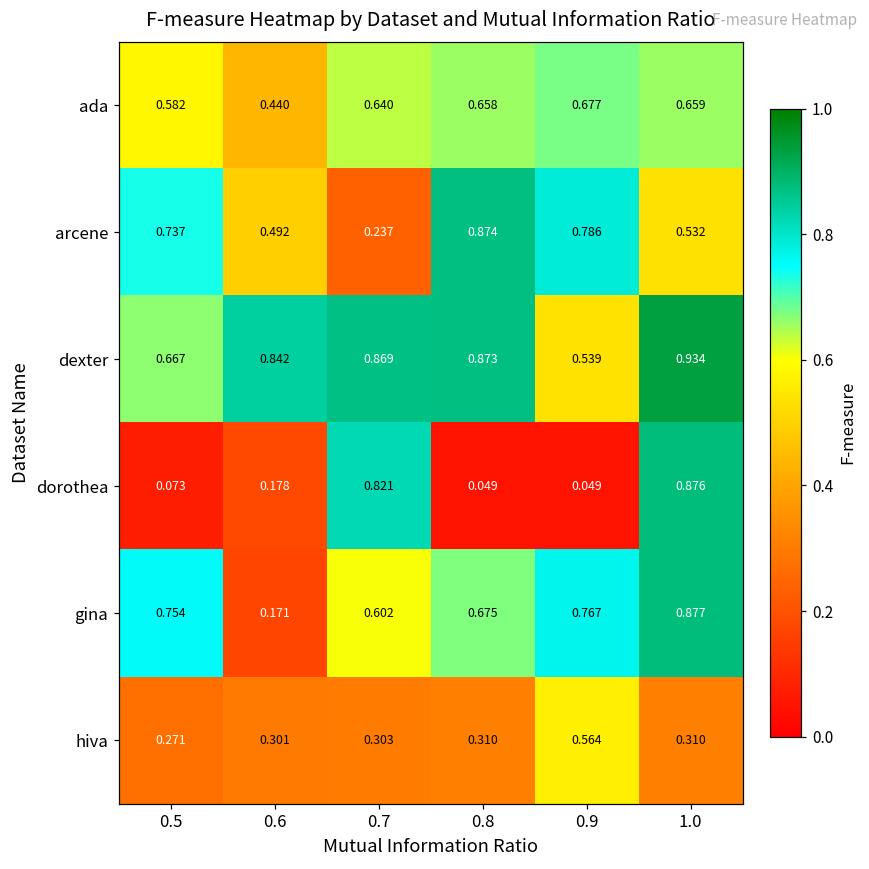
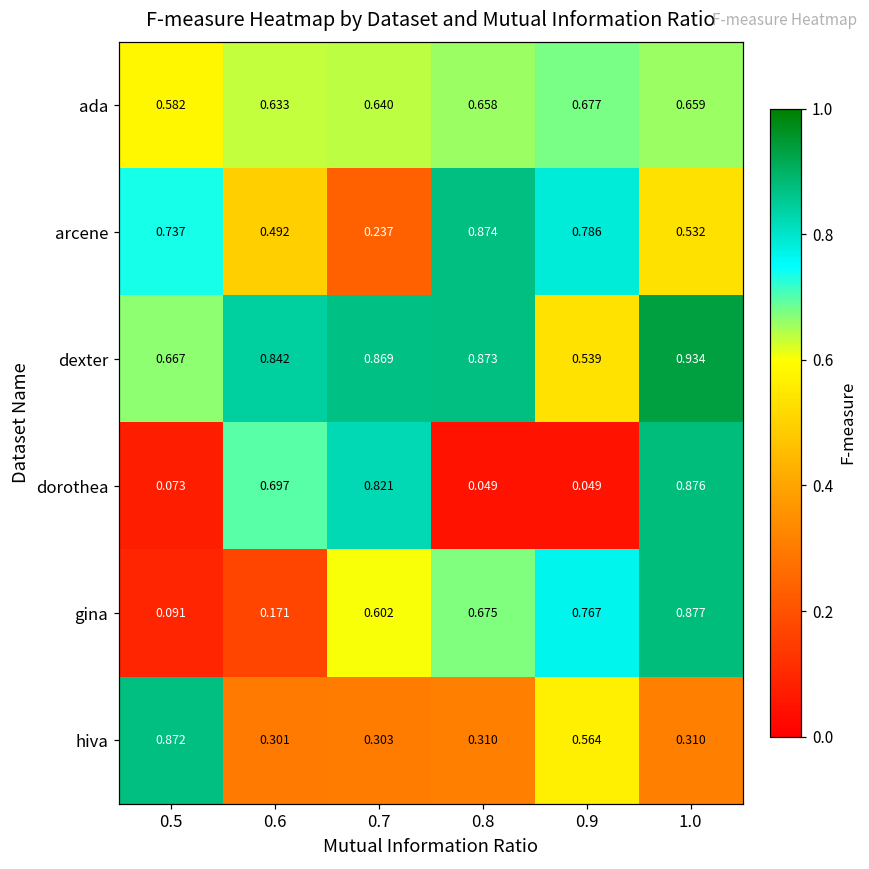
ada, 0.6: 0.440 -> 0.633
dorothea, 0.6: 0.178 -> 0.697
gina, 0.5: 0.754 -> 0.091
hiva, 0.5: 0.271 -> 0.872
